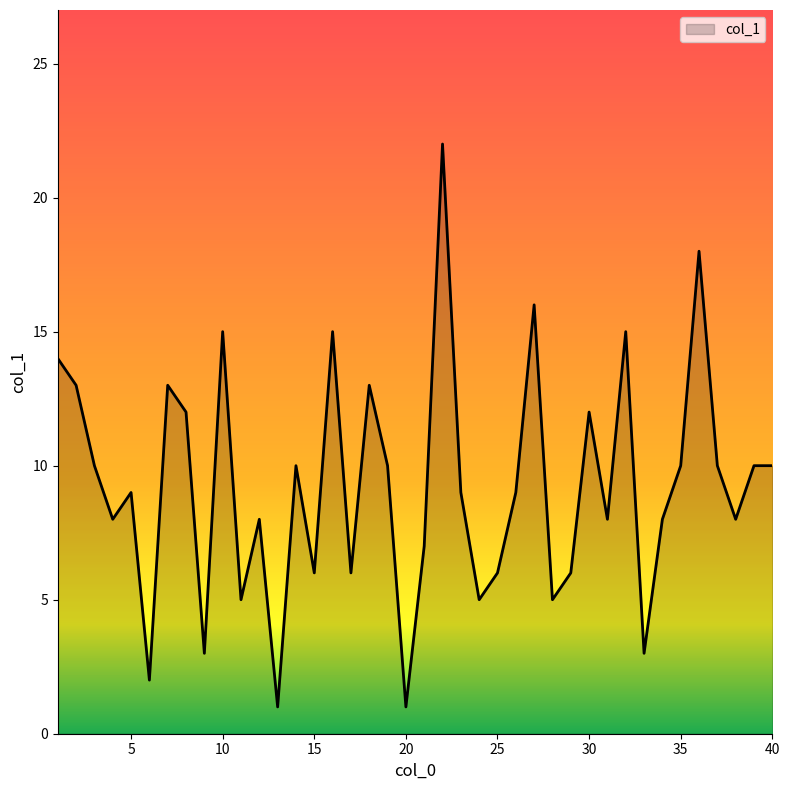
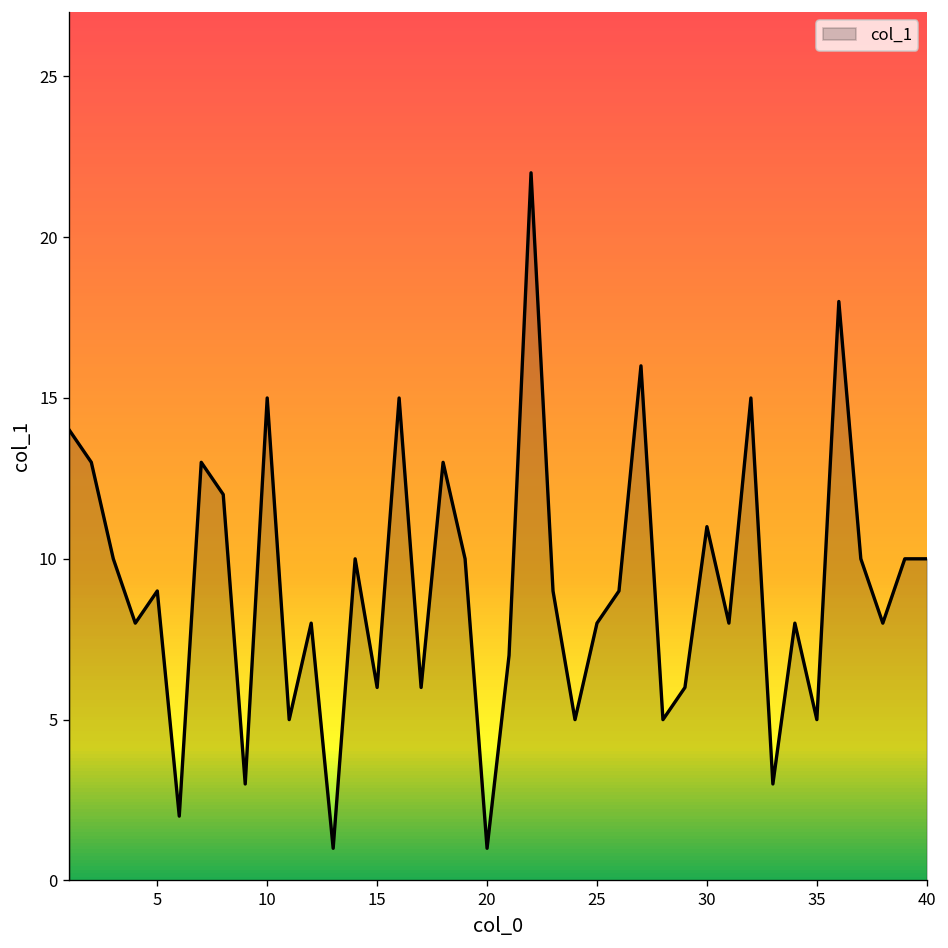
25: 6 -> 8
30: 12 -> 11
35: 10 -> 5
